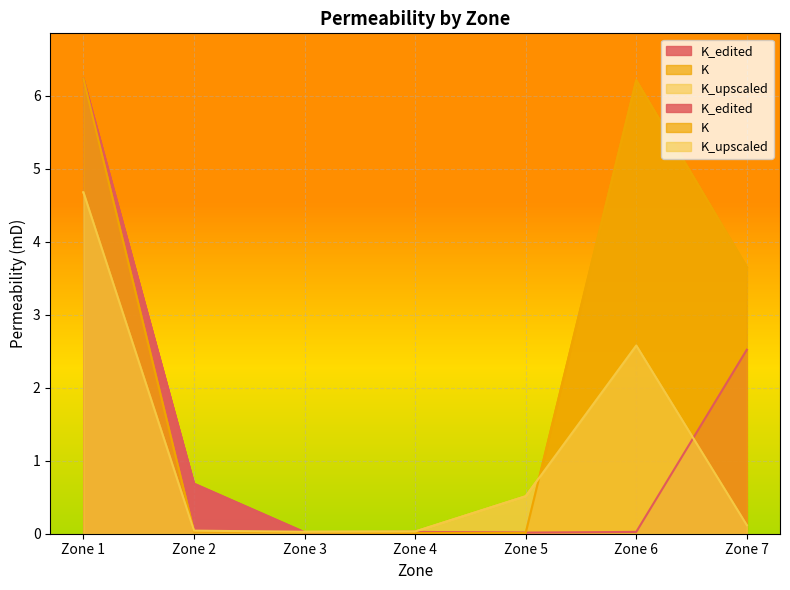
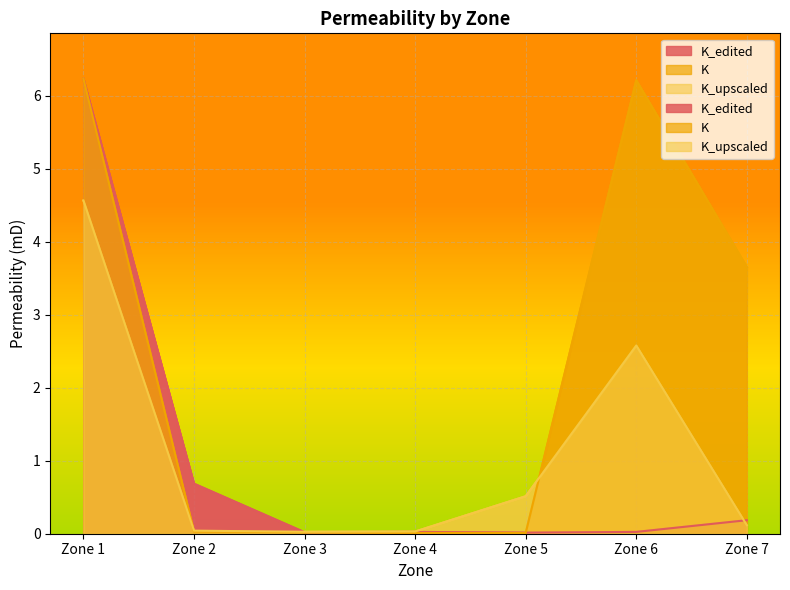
K_upscaled, Zone 1: 4.7 -> 4.6
K_edited, Zone 7: 2.5 -> 0.2
